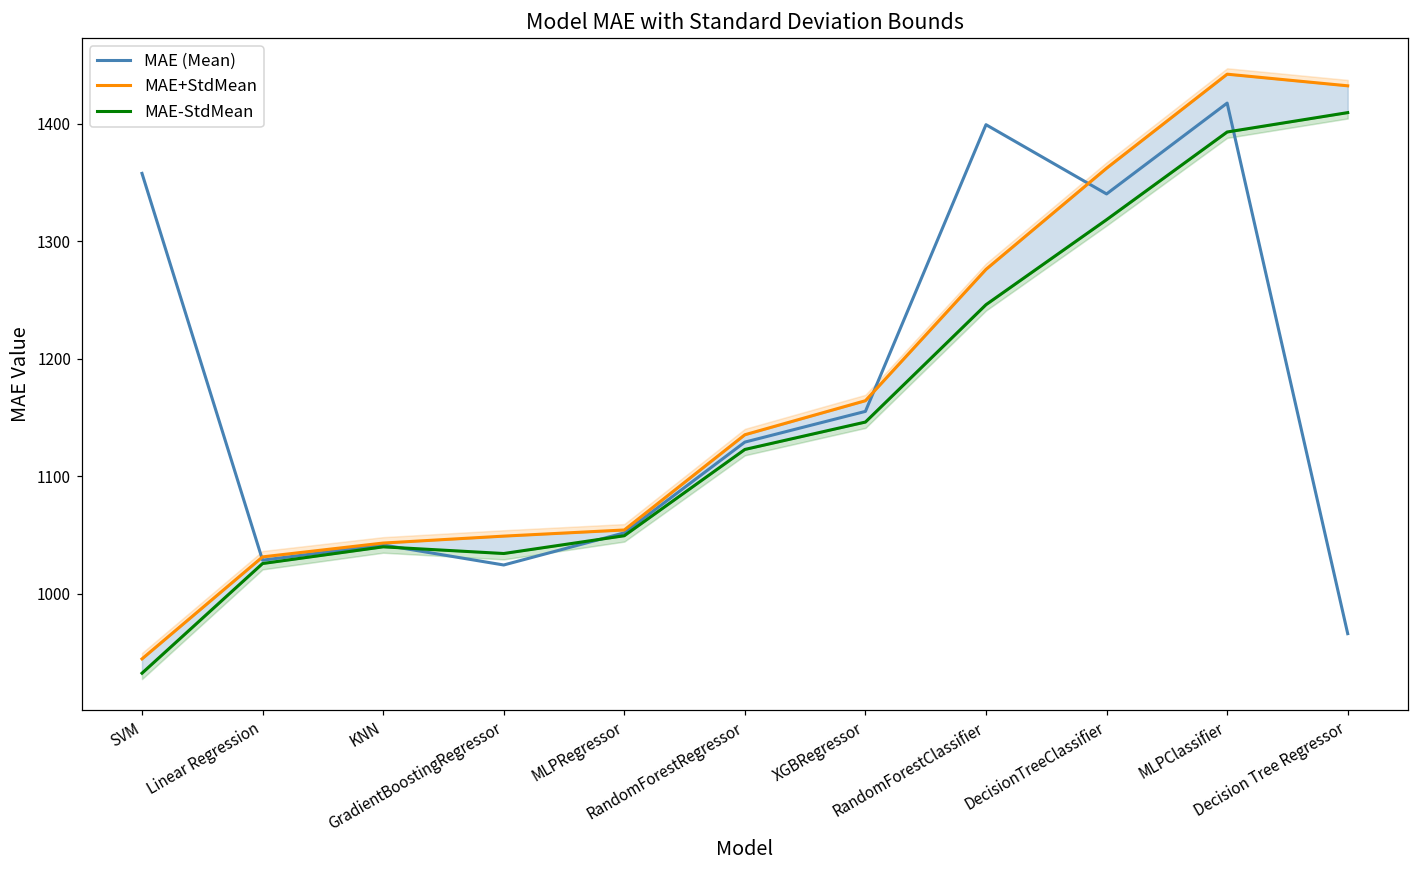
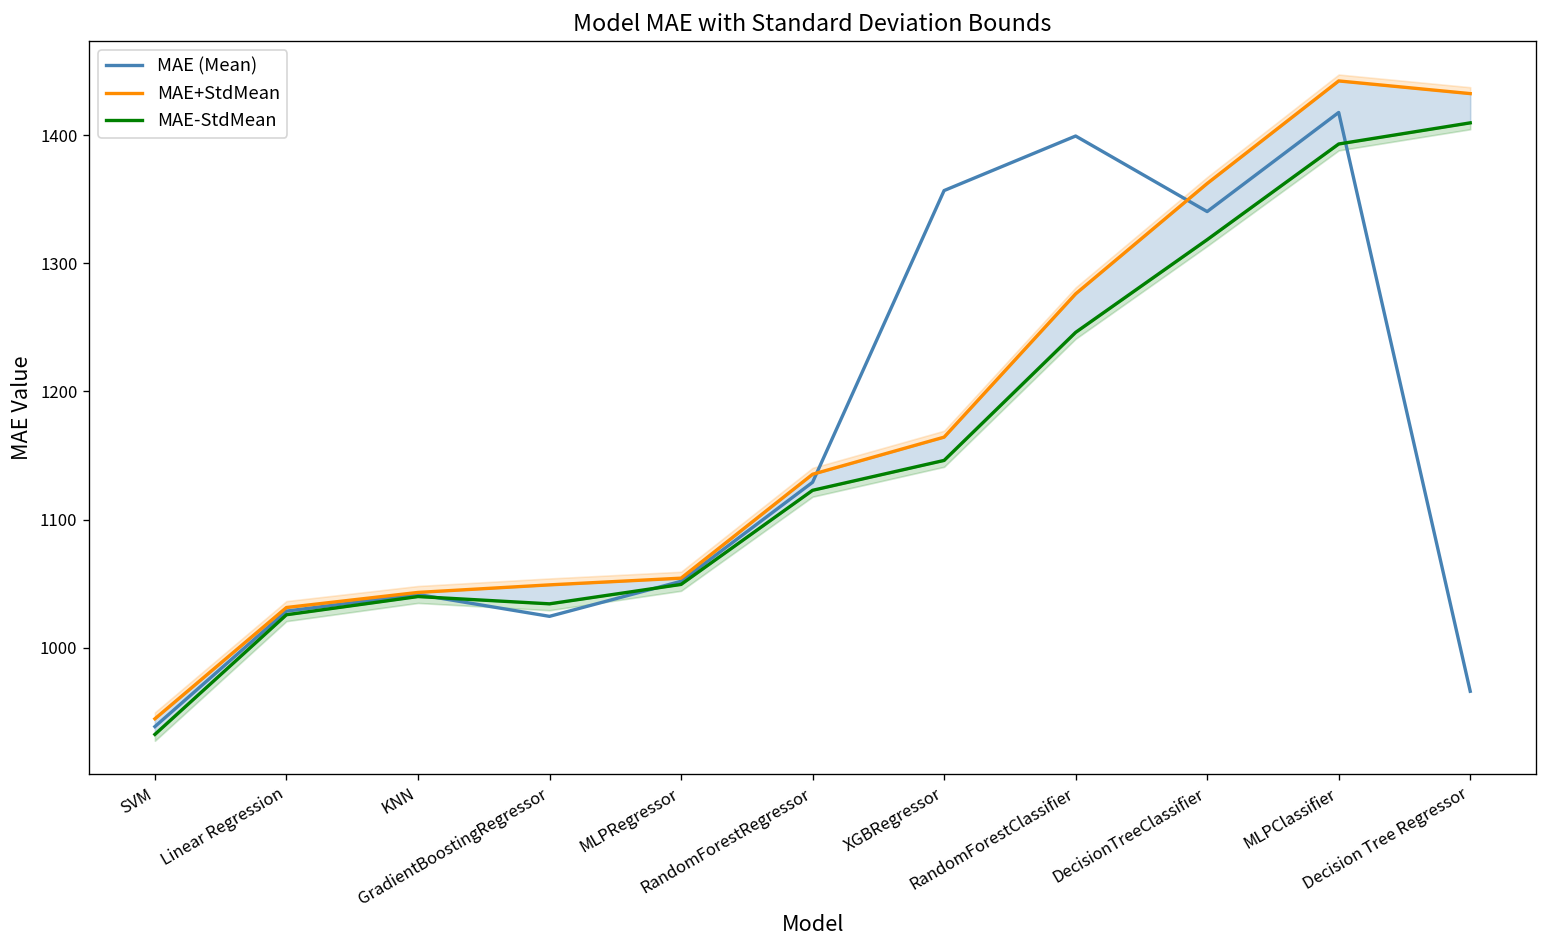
MAE (Mean), SVM: 1358 -> 939
MAE (Mean), XGBRegressor: 1155 -> 1357
